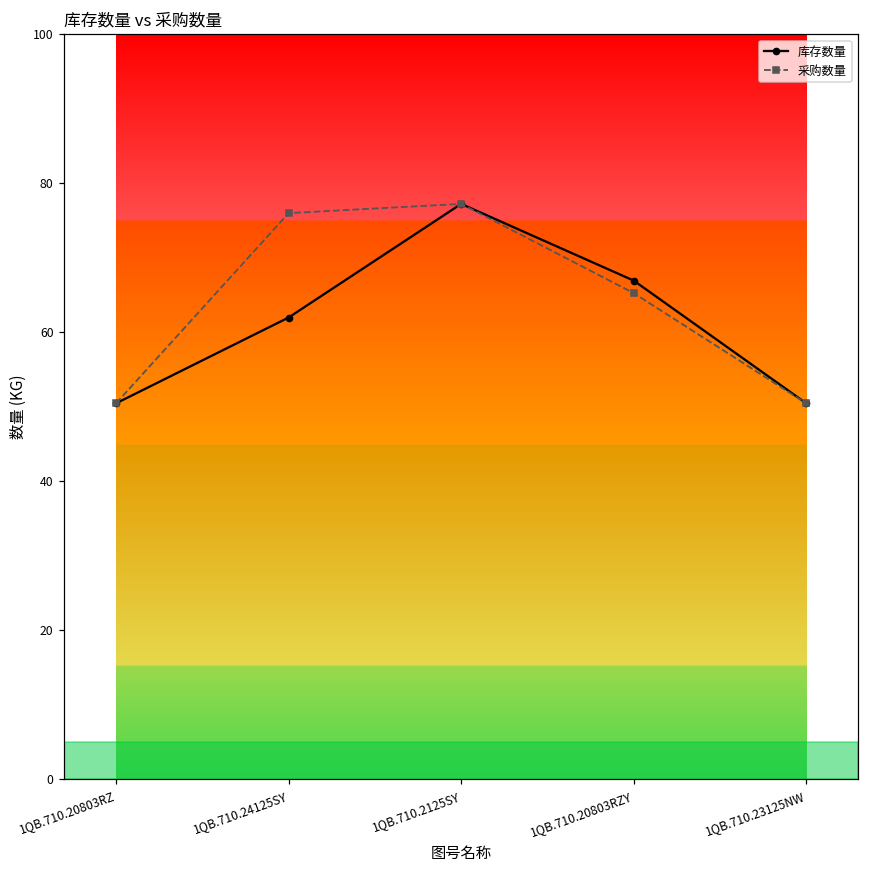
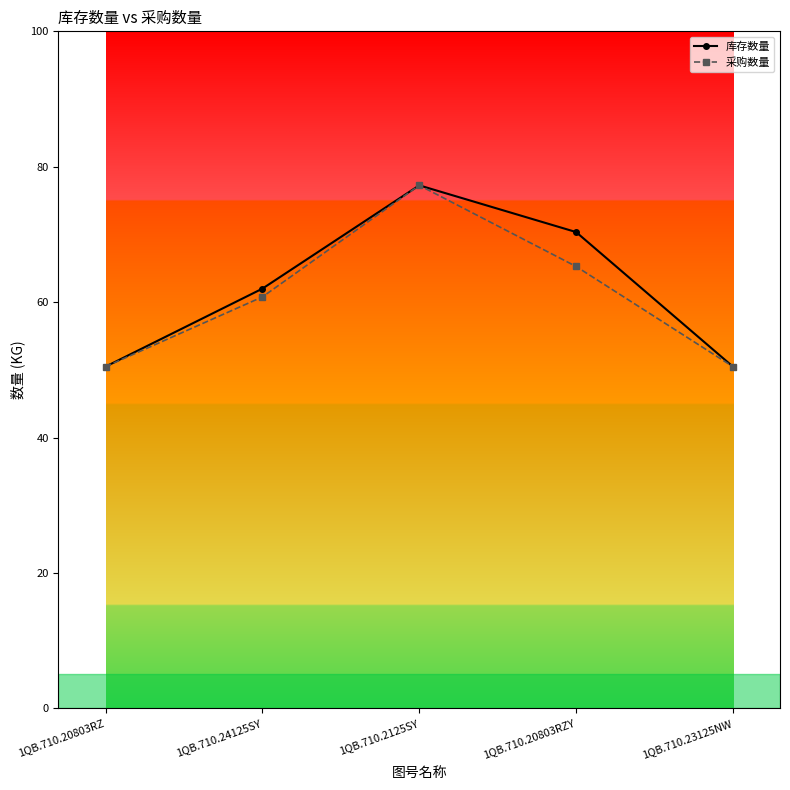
采购数量, 1QB.710.24125SY: 76 -> 61
库存数量, 1QB.710.20803RZY: 67 -> 70
